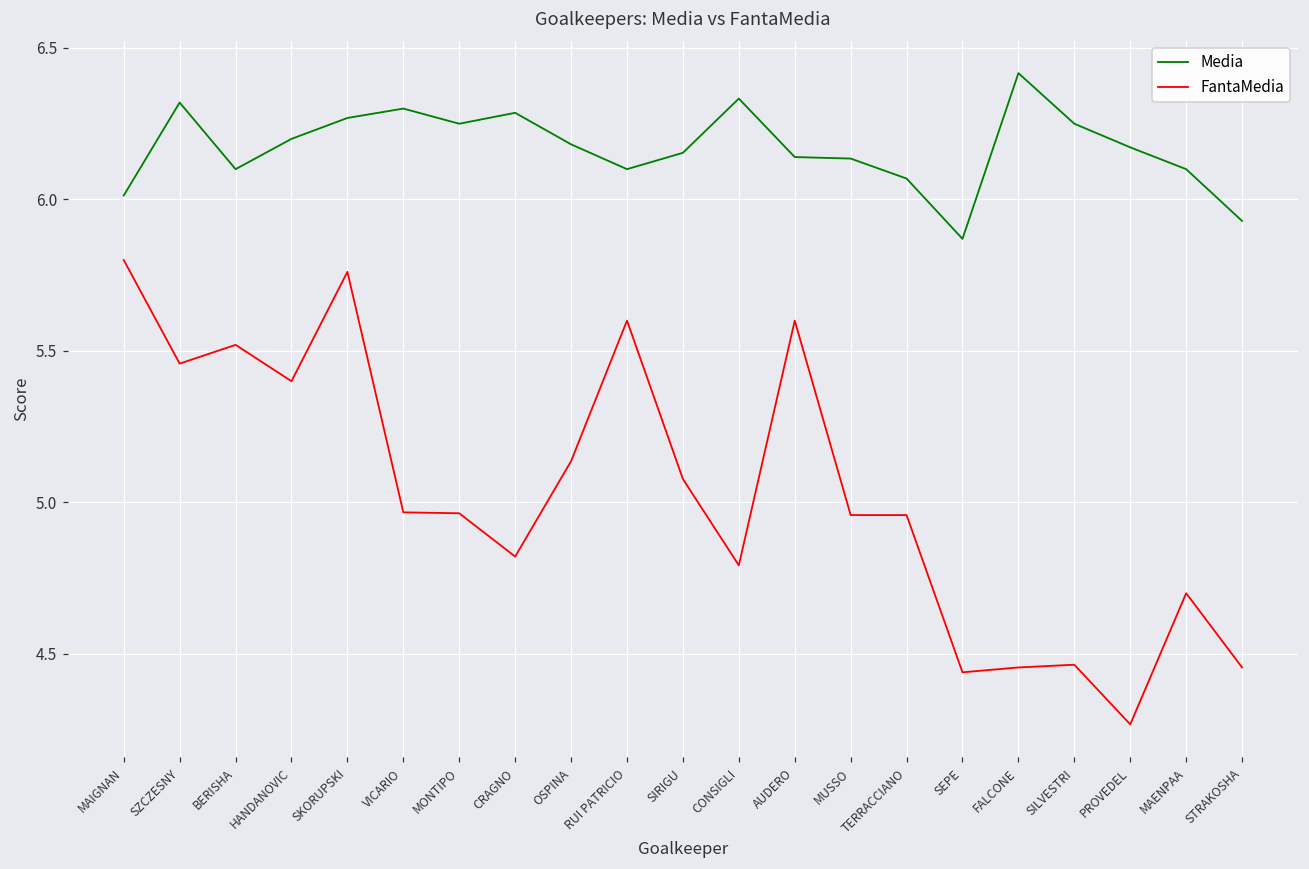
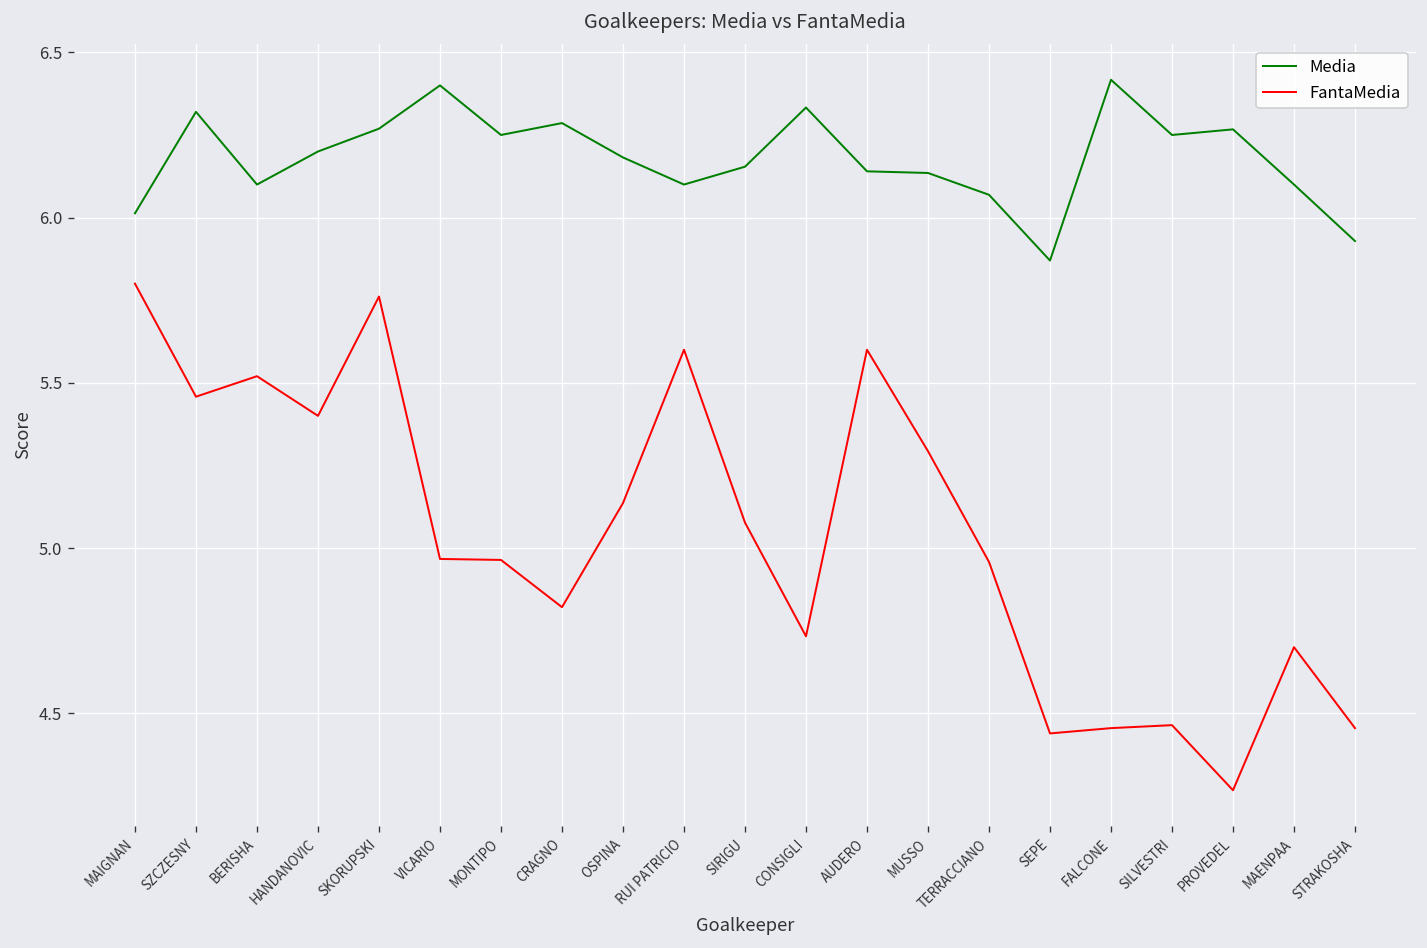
Media, VICARIO: 6.3 -> 6.4
FantaMedia, CONSIGLI: 4.79 -> 4.73
FantaMedia, MUSSO: 4.96 -> 5.29
Media, PROVEDEL: 6.17 -> 6.27
